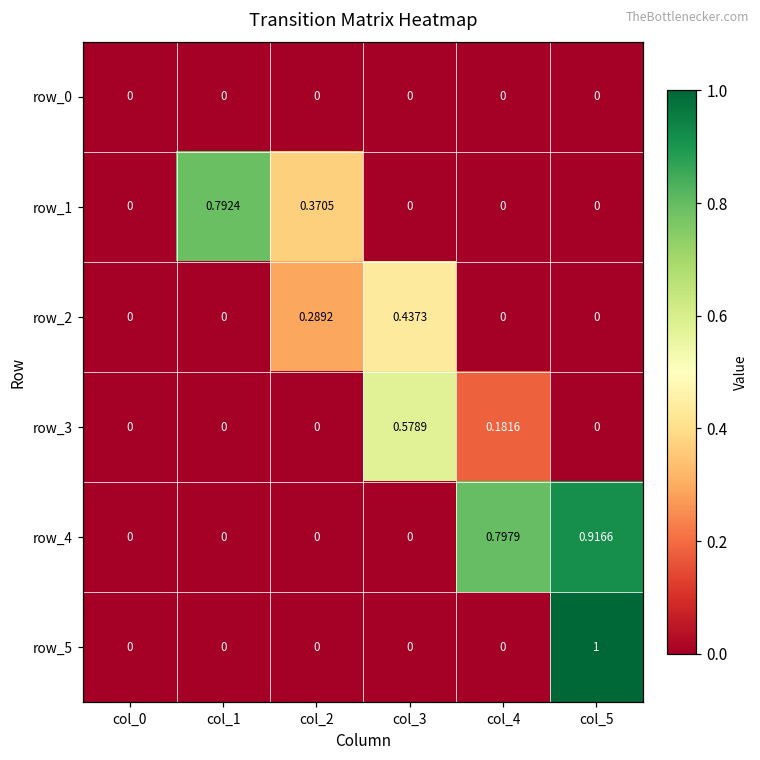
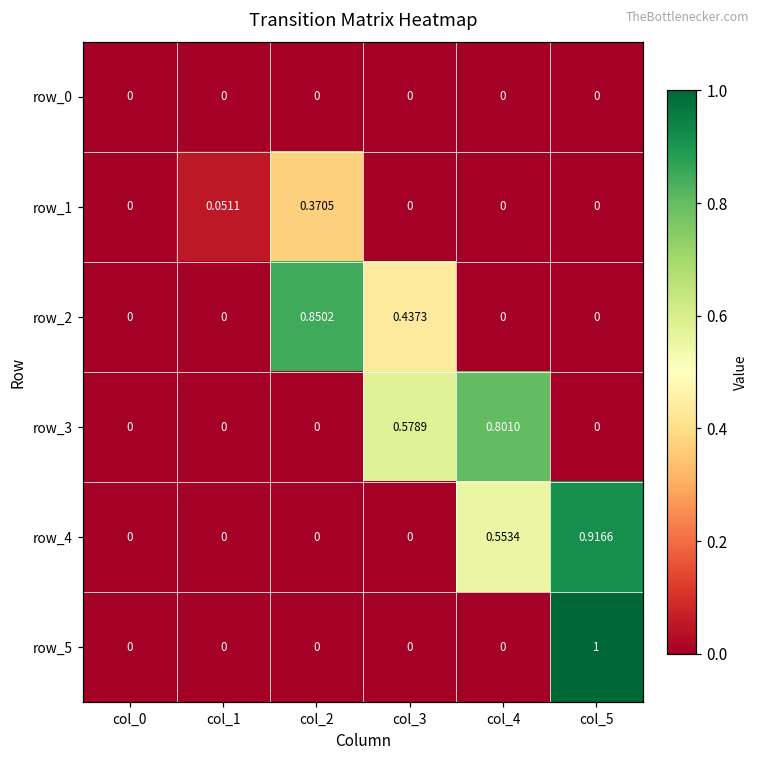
row_1, col_1: 0.7924 -> 0.0511
row_2, col_2: 0.2892 -> 0.8502
row_3, col_4: 0.1816 -> 0.8010
row_4, col_4: 0.7979 -> 0.5534
